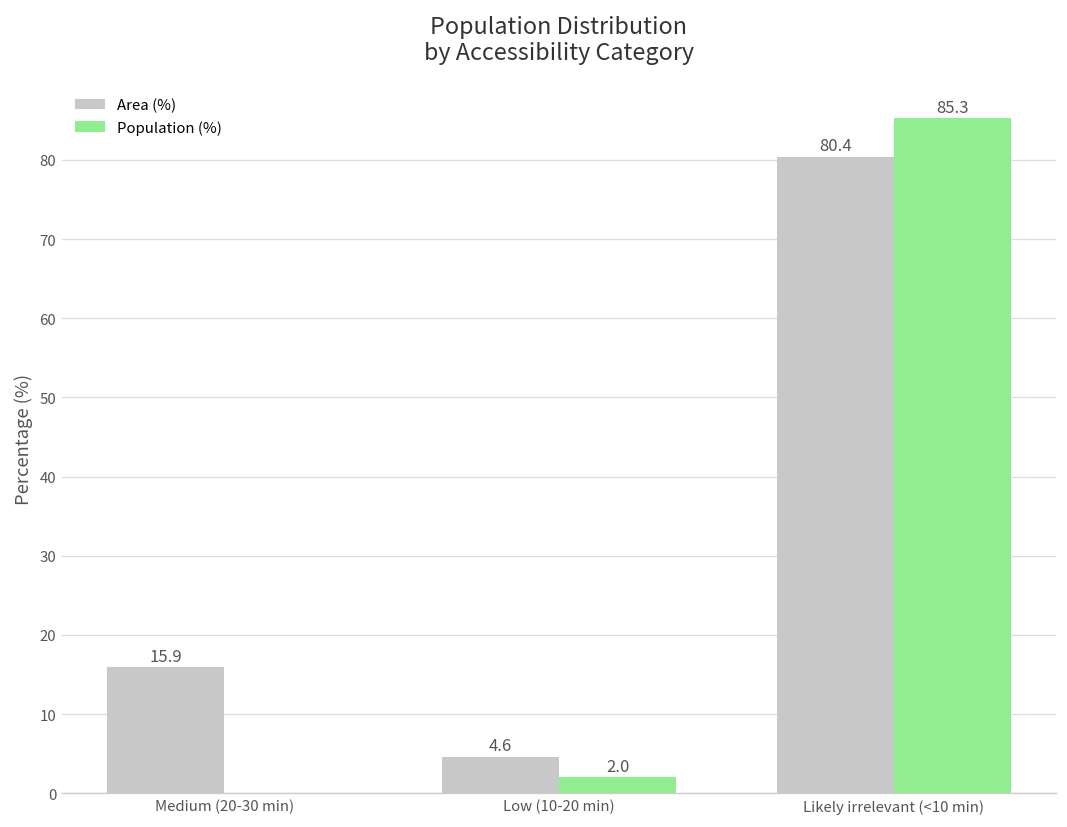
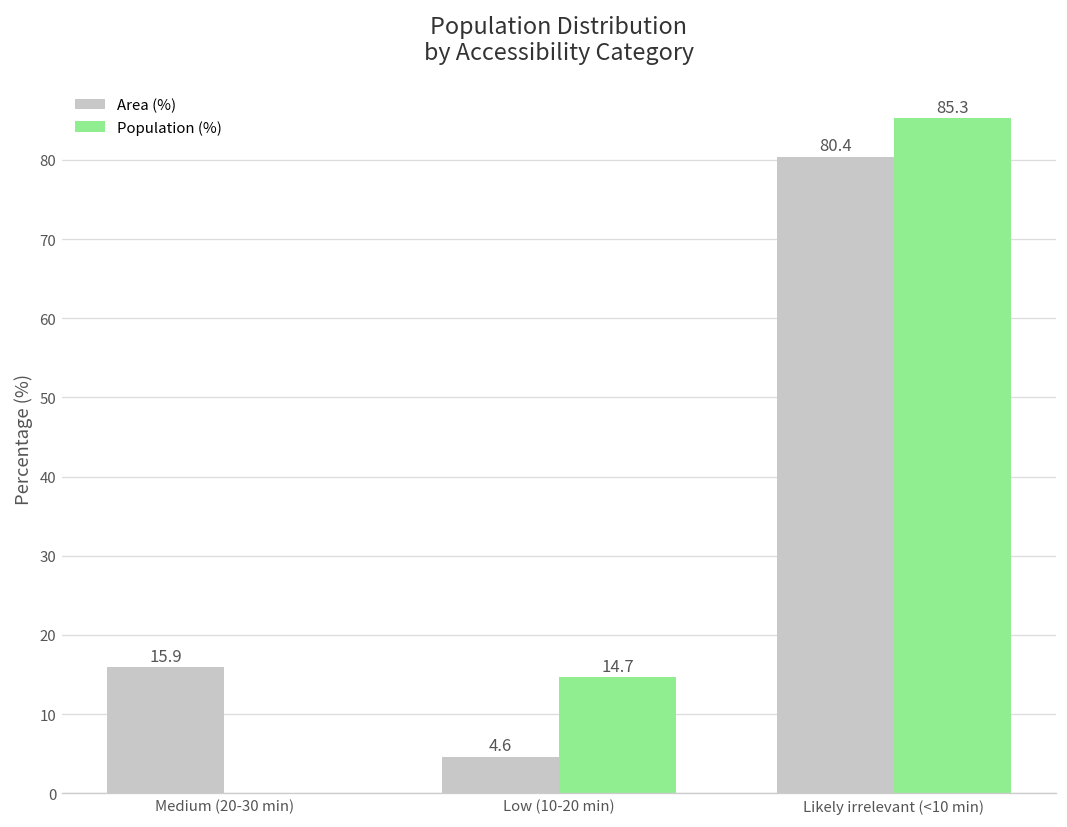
Population (%), Low (10-20 min): 2.0 -> 14.7
